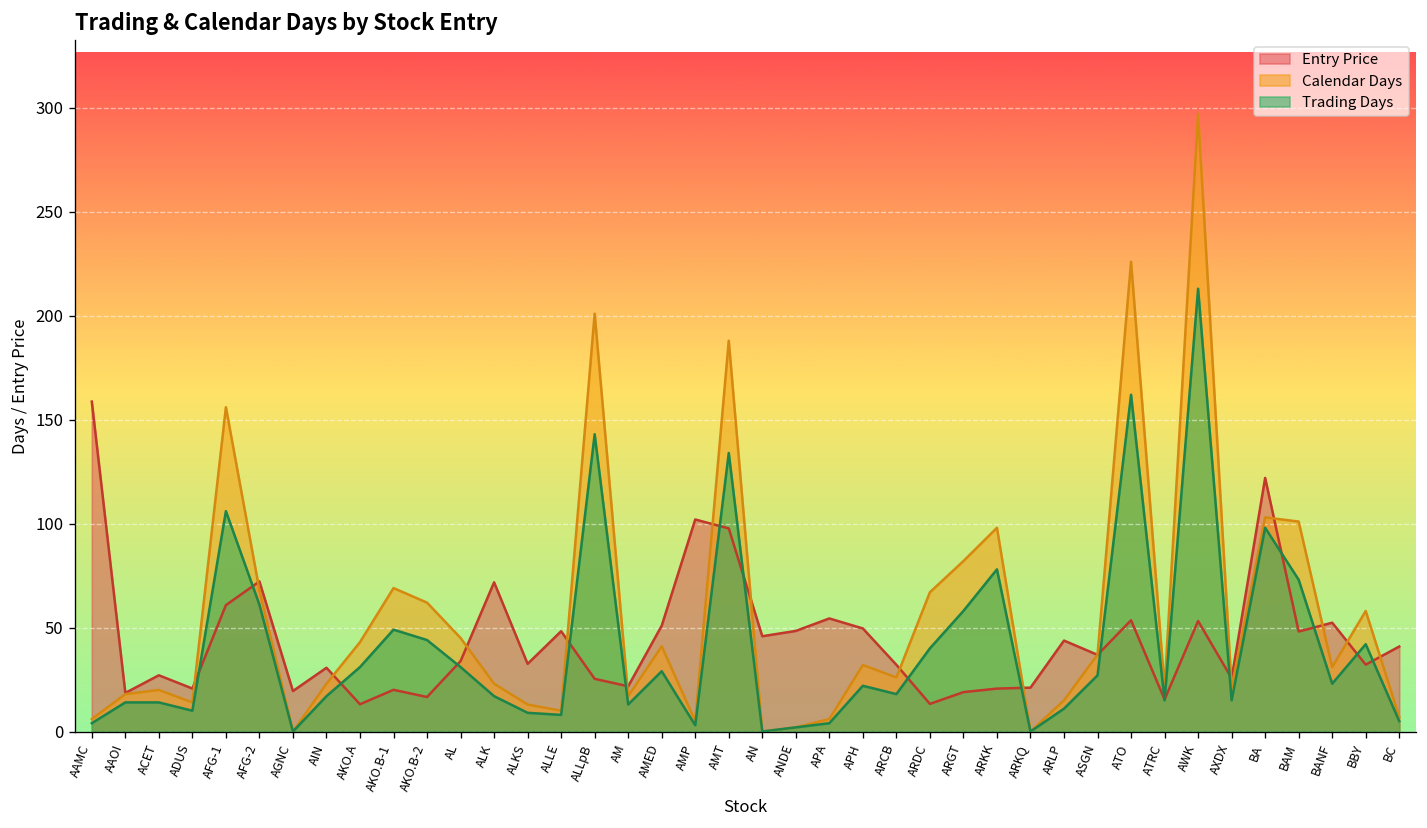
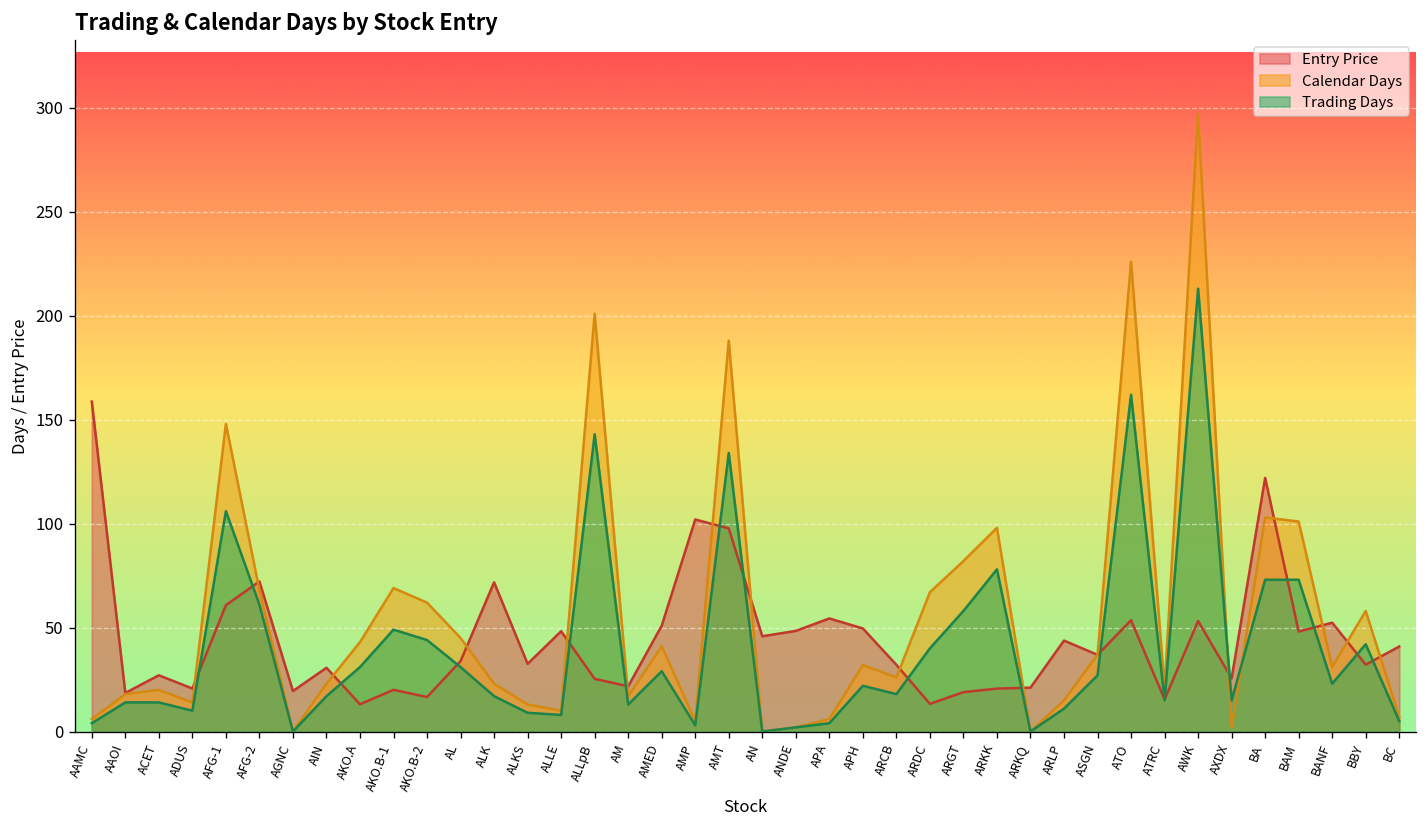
Calendar Days, AFG-1: 156 -> 148
Calendar Days, AXDX: 21 -> 2
Trading Days, BA: 98 -> 73
